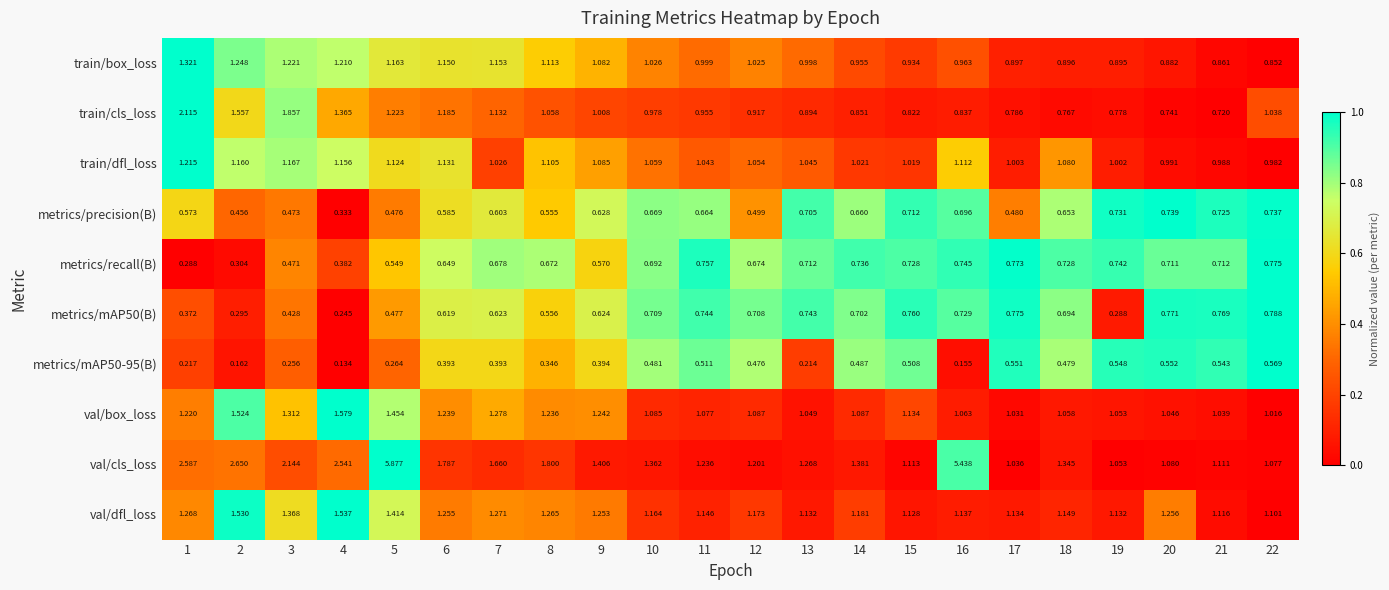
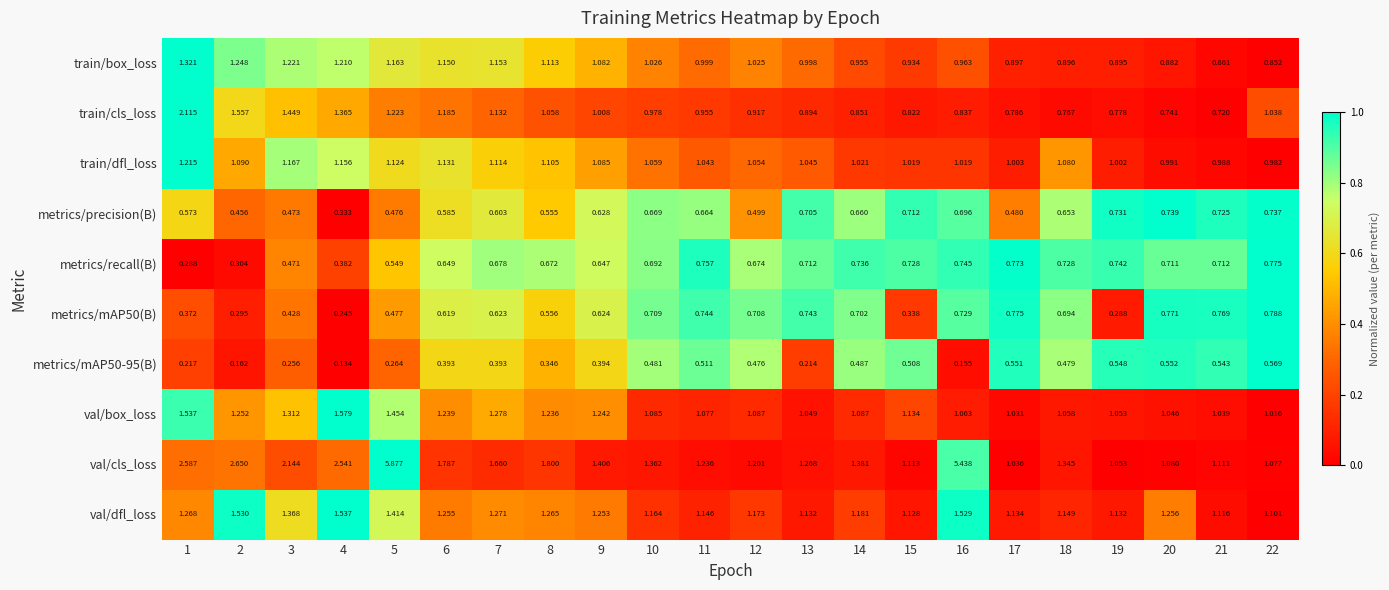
train/cls_loss, 3: 1.857 -> 1.449
train/dfl_loss, 2: 1.160 -> 1.090
train/dfl_loss, 7: 1.026 -> 1.114
train/dfl_loss, 16: 1.112 -> 1.019
metrics/recall(B), 9: 0.570 -> 0.647
metrics/mAP50(B), 15: 0.760 -> 0.338
val/box_loss, 1: 1.220 -> 1.537
val/box_loss, 2: 1.524 -> 1.252
val/dfl_loss, 16: 1.137 -> 1.529
